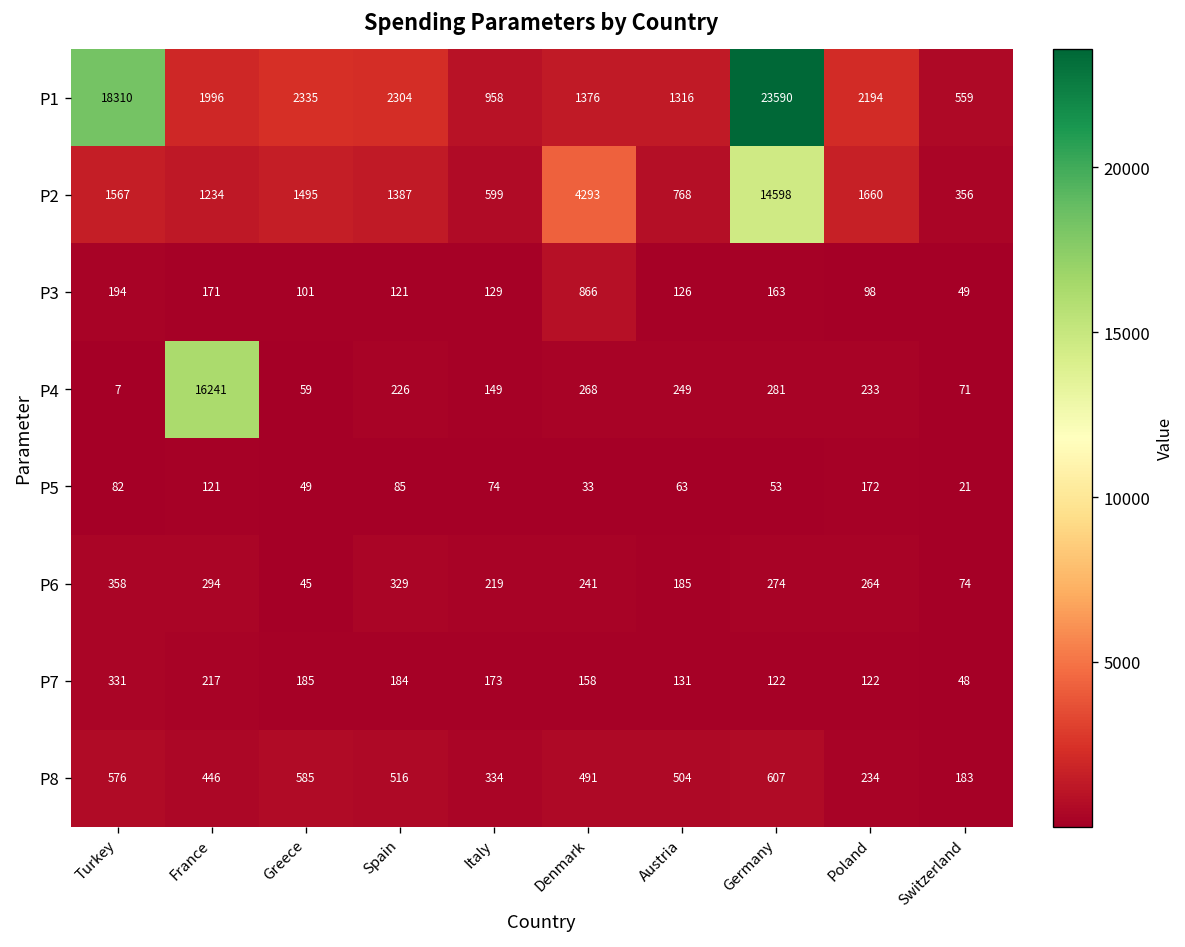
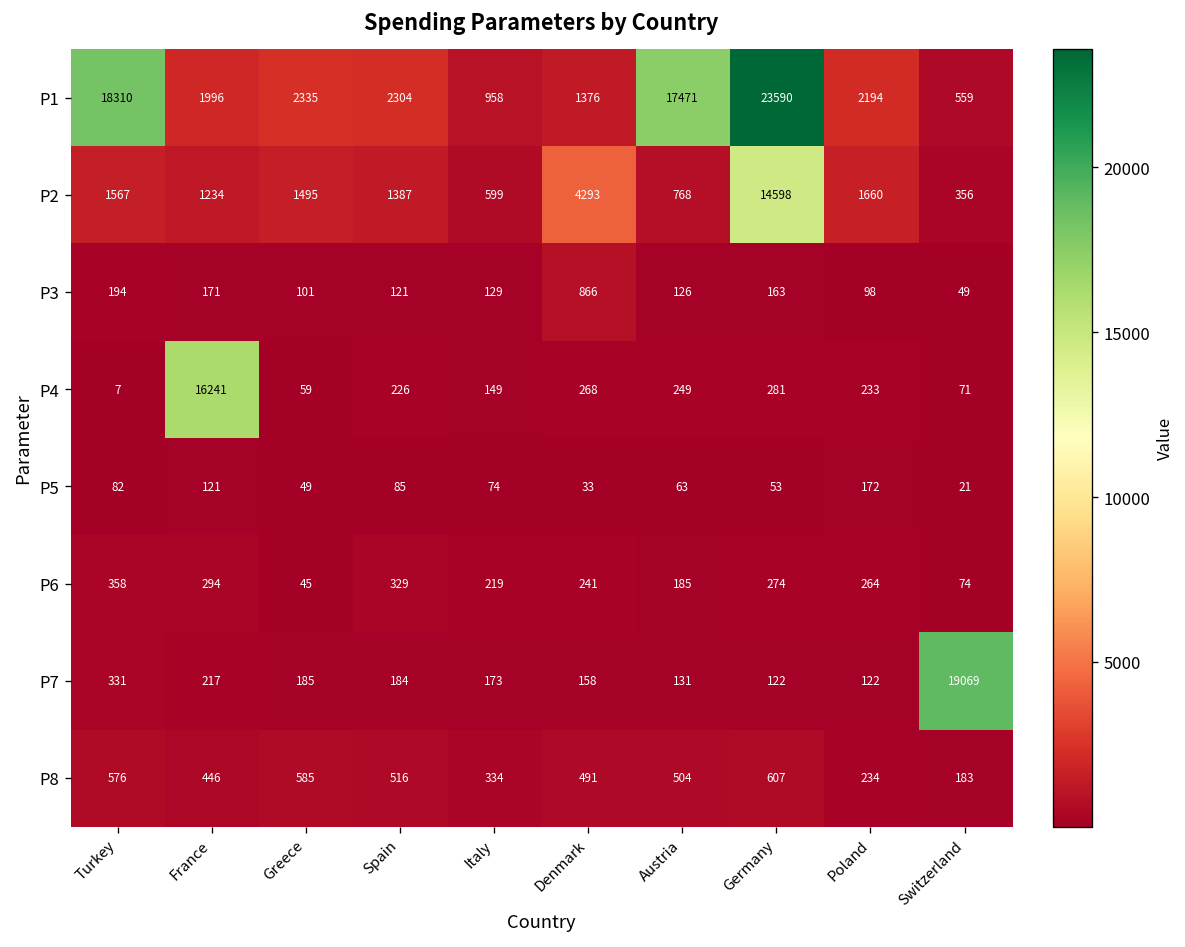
P1, Austria: 1316 -> 17471
P7, Switzerland: 48 -> 19069
